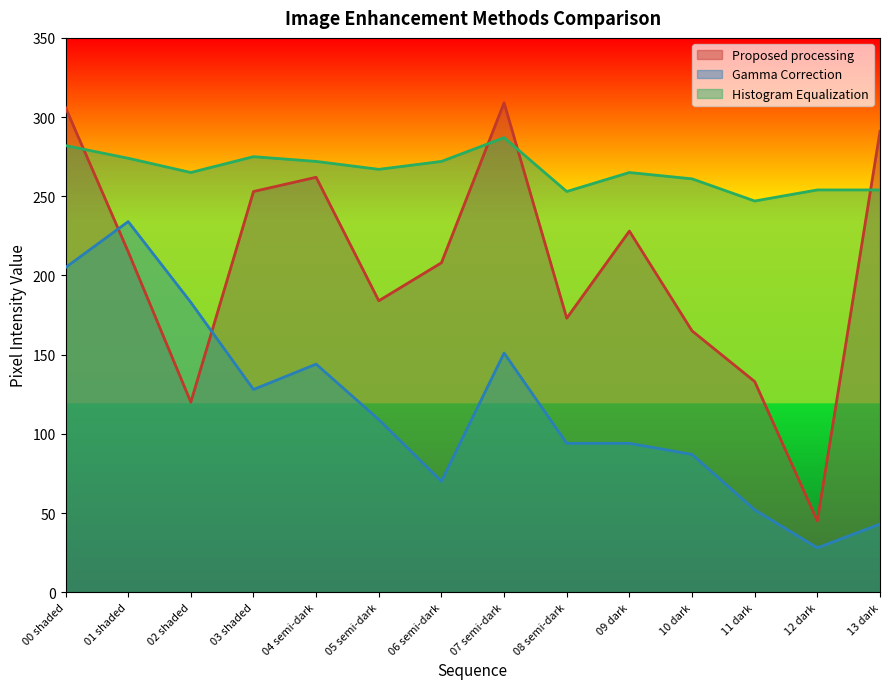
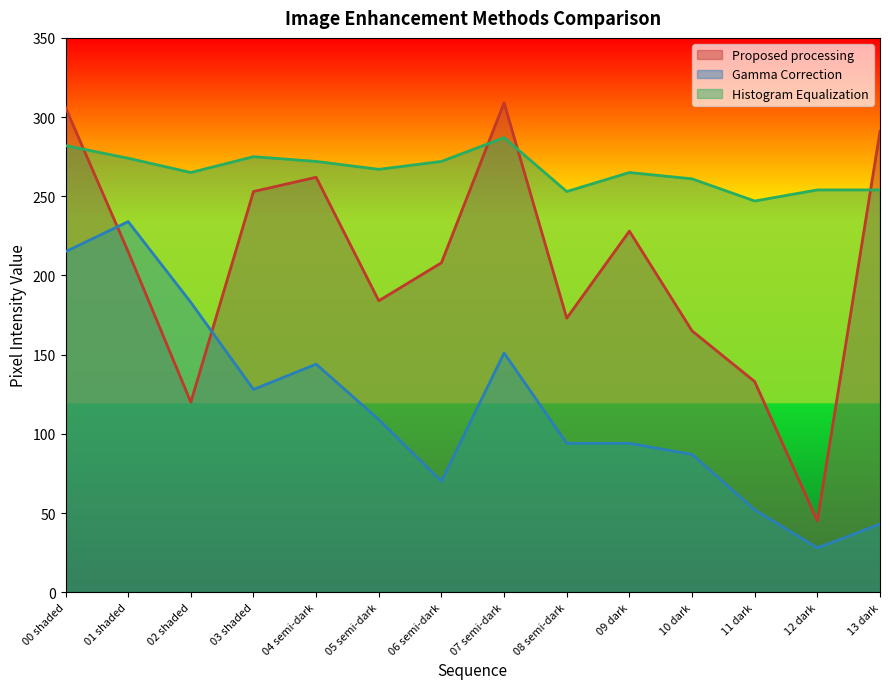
Gamma Correction, 00 shaded: 205 -> 215
